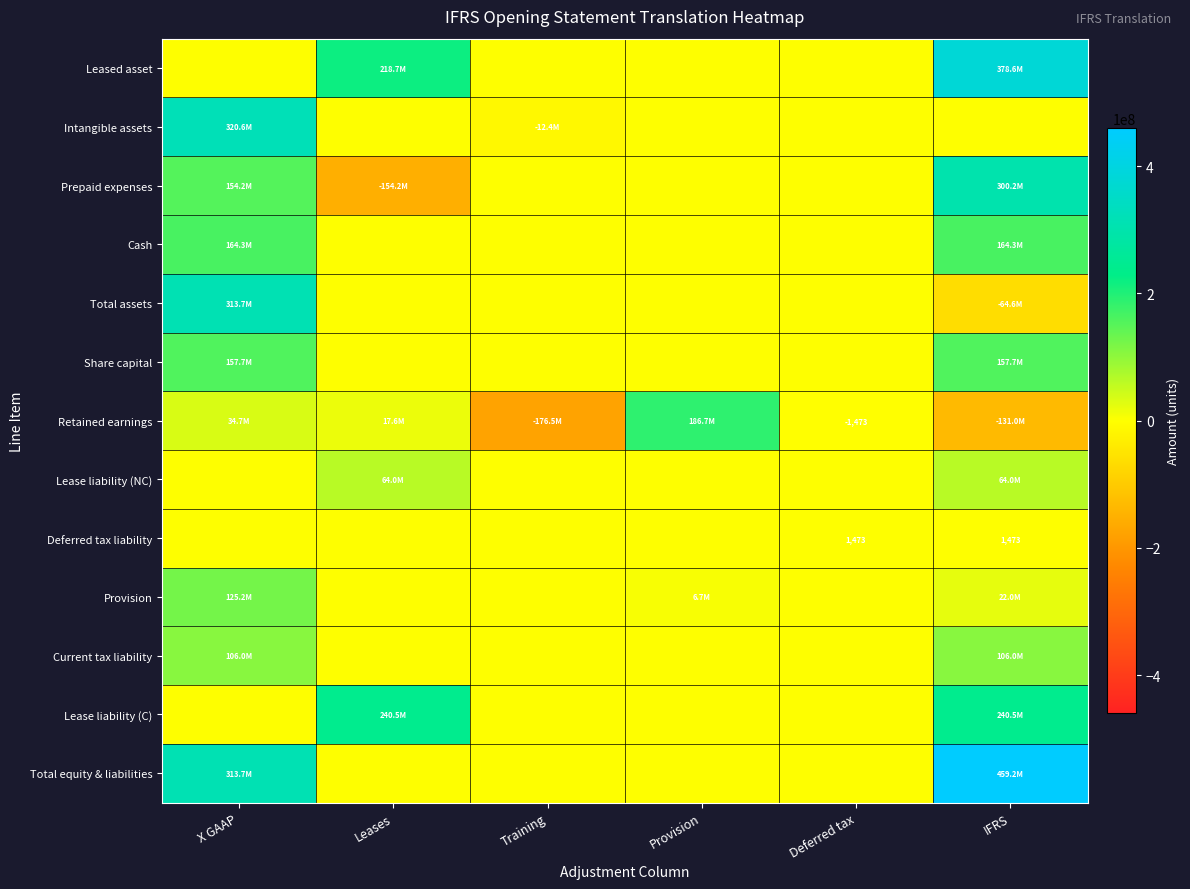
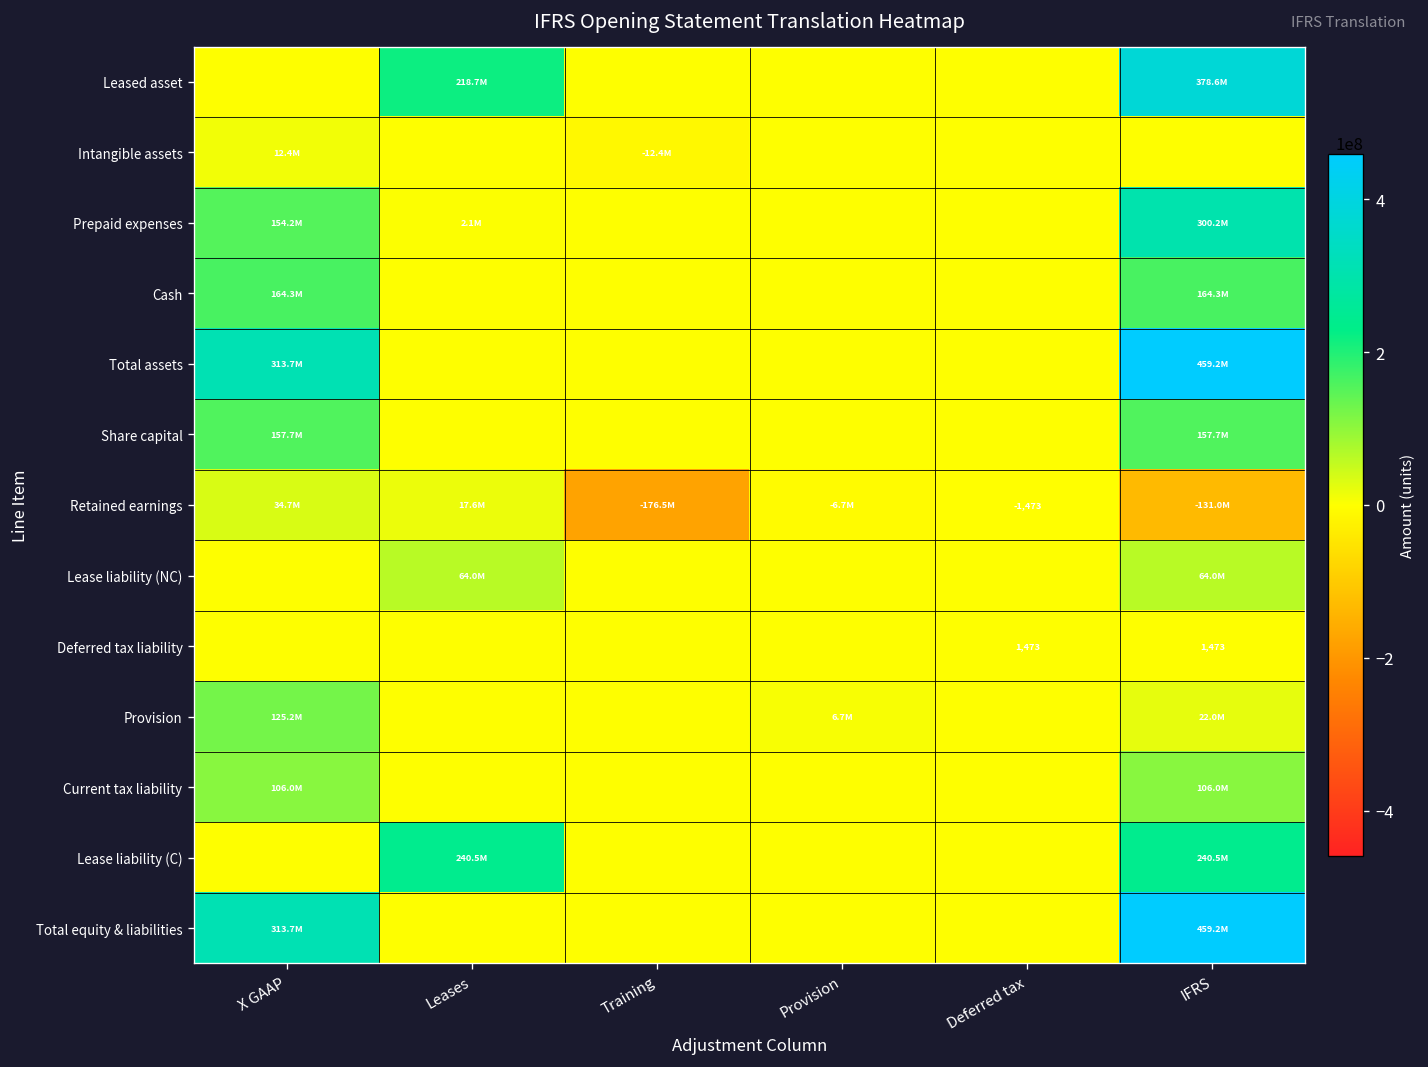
Intangible assets, X GAAP: 320.6M -> 12.4M
Prepaid expenses, Leases: -154.2M -> 2.1M
Total assets, IFRS: -64.6M -> 459.2M
Retained earnings, Provision: 186.7M -> -6.7M
